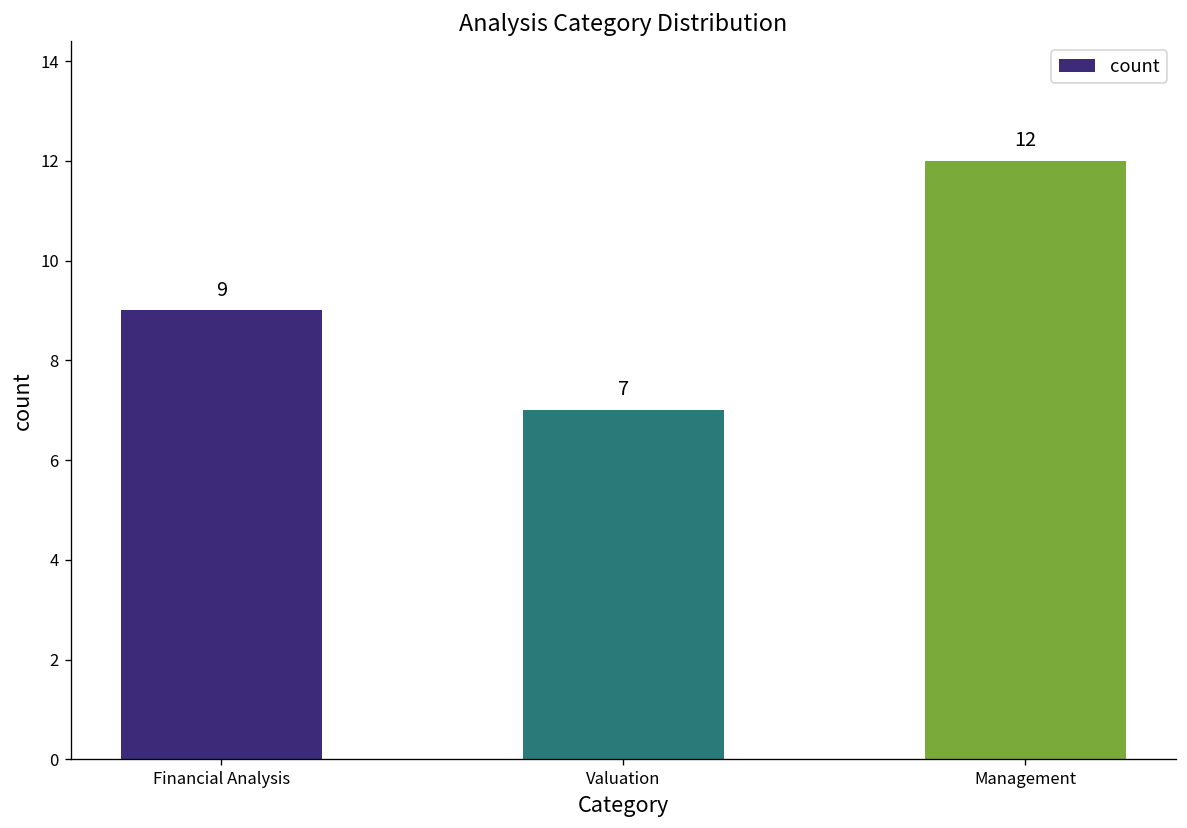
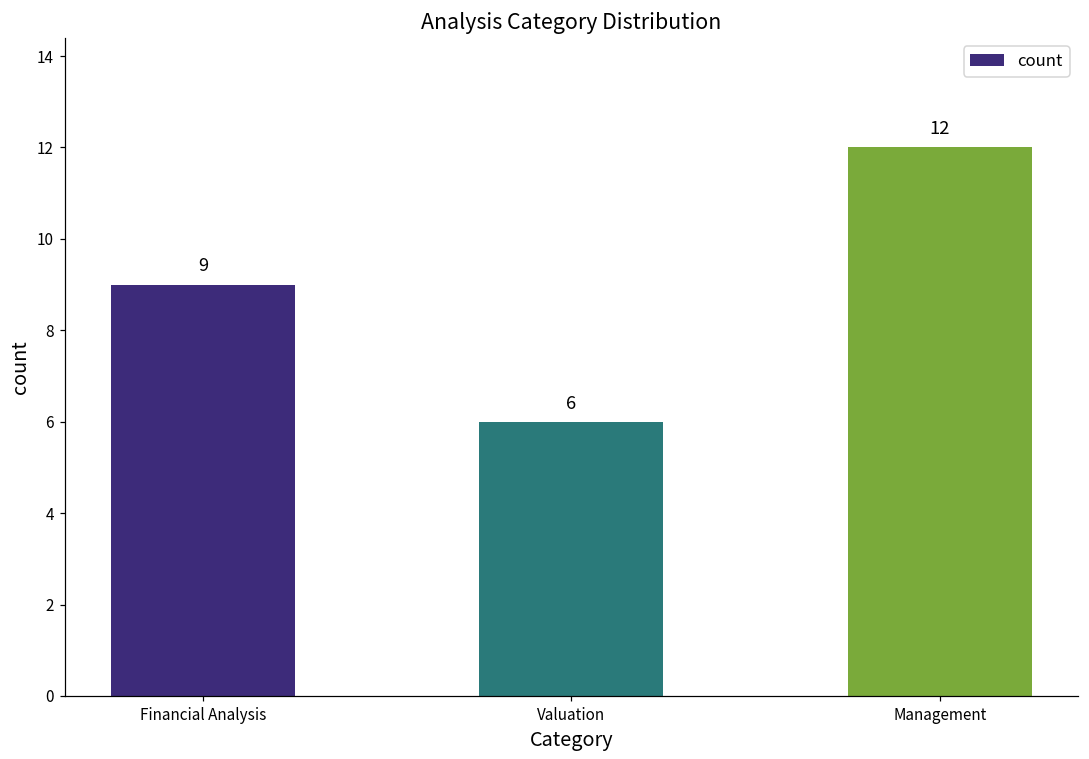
Valuation: 7 -> 6
